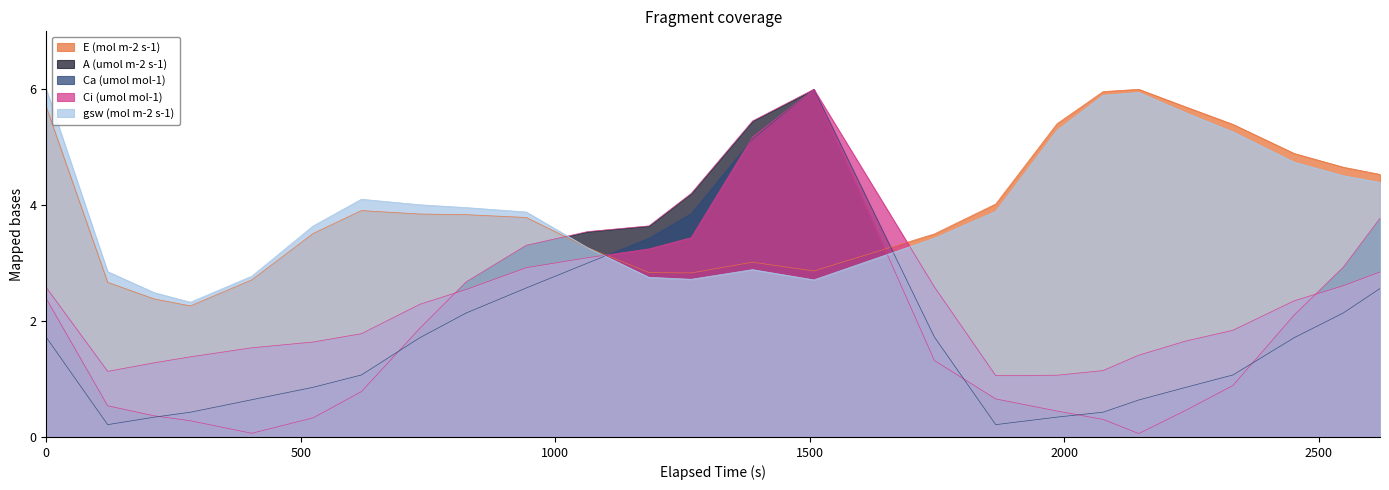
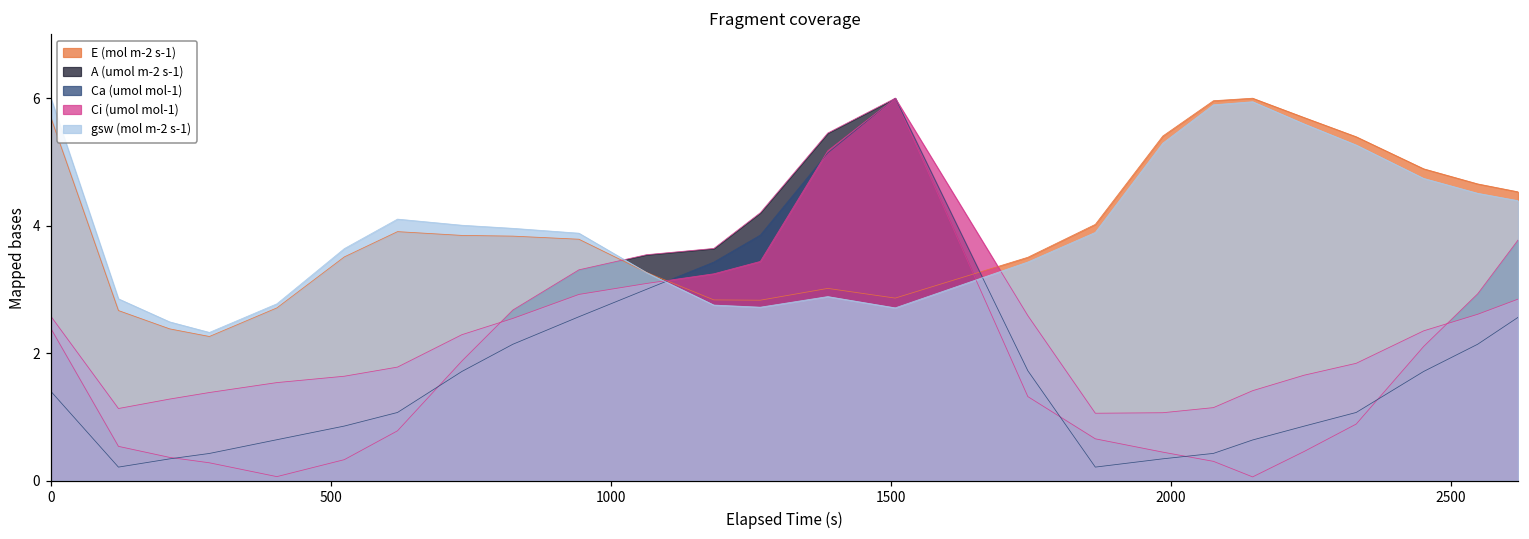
Ca (umol mol-1), 0: 1.7 -> 1.4
